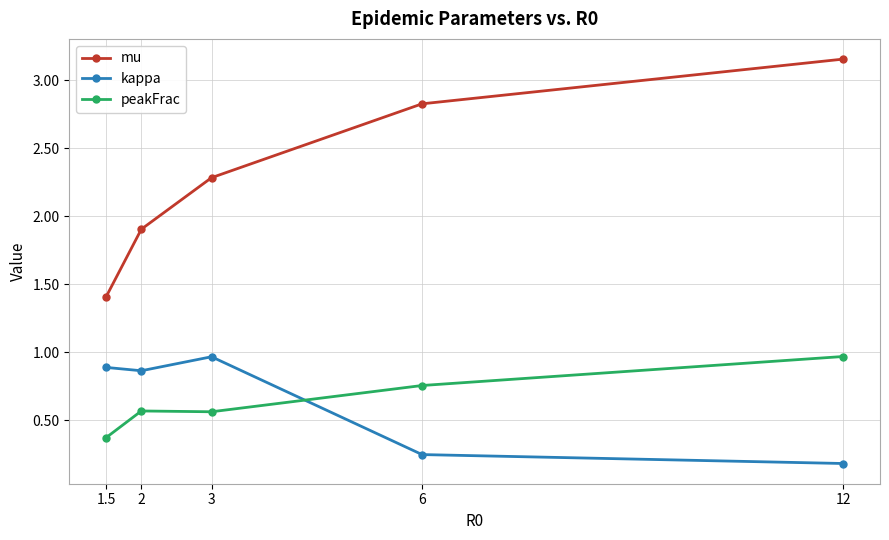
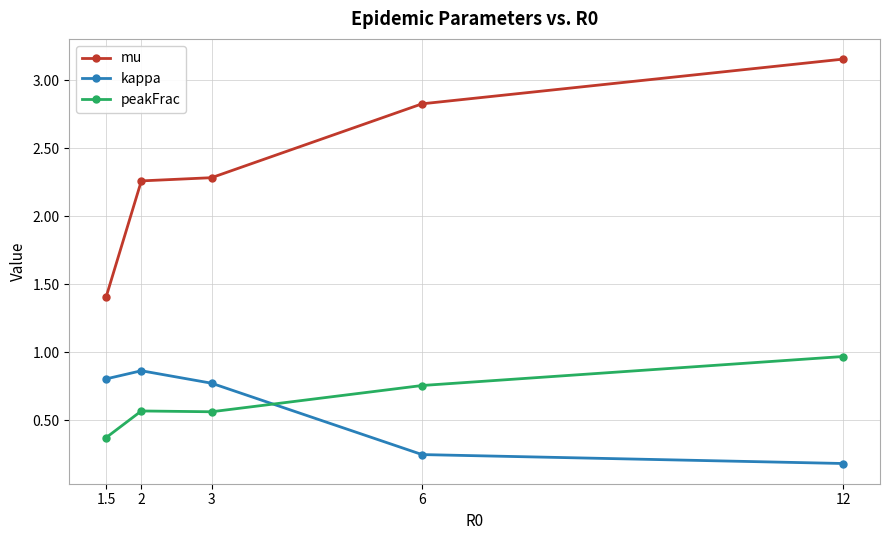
kappa, 1.5: 0.89 -> 0.81
mu, 2: 1.91 -> 2.26
kappa, 3: 0.97 -> 0.77
